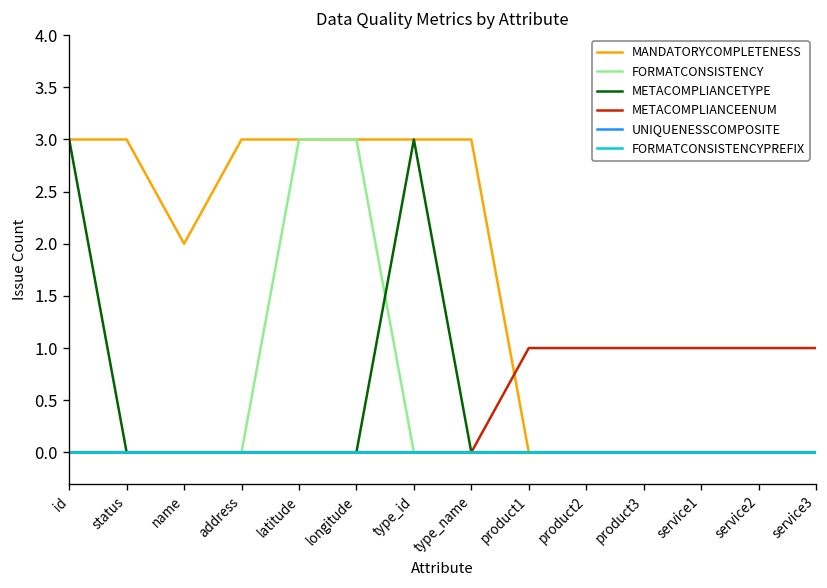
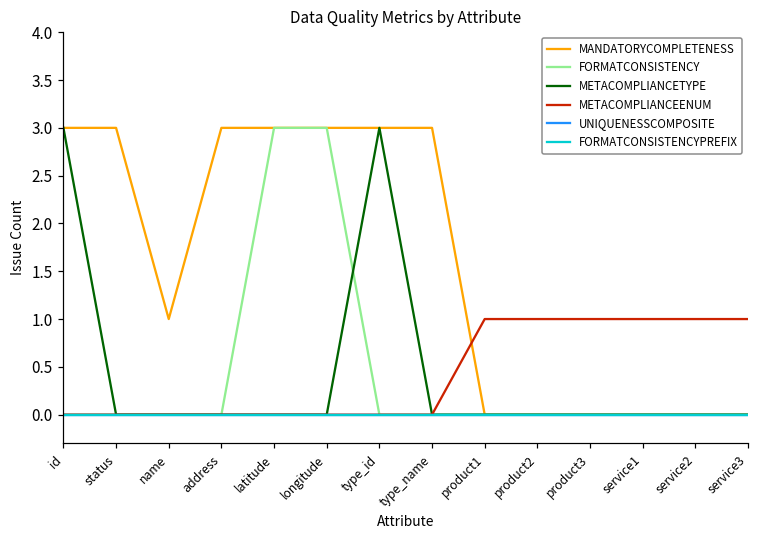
MANDATORYCOMPLETENESS, name: 2 -> 1
